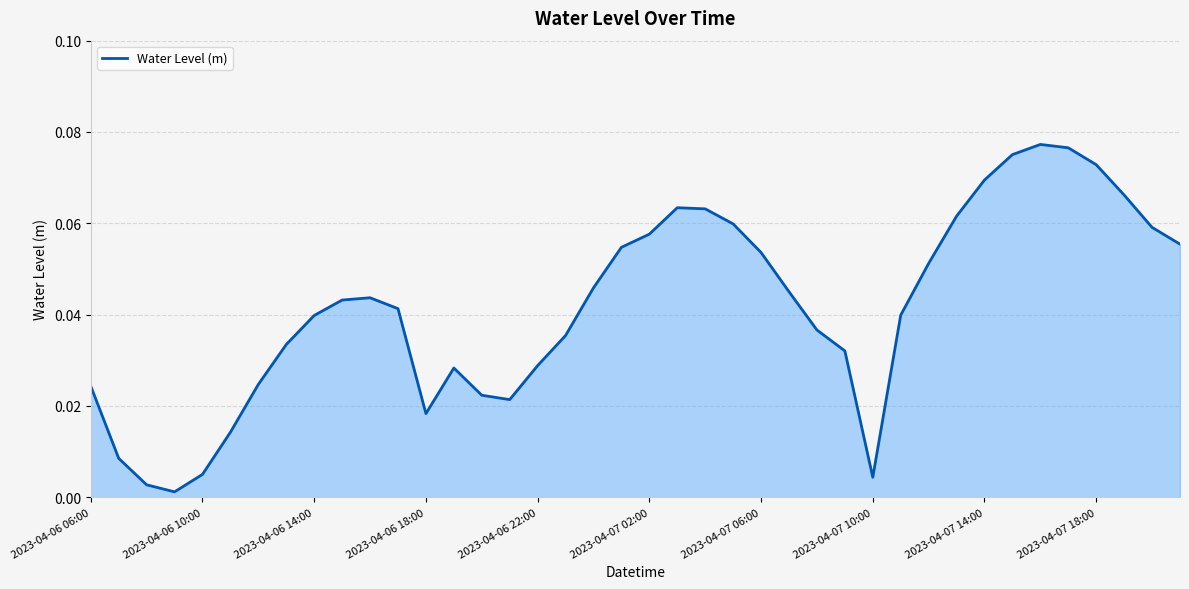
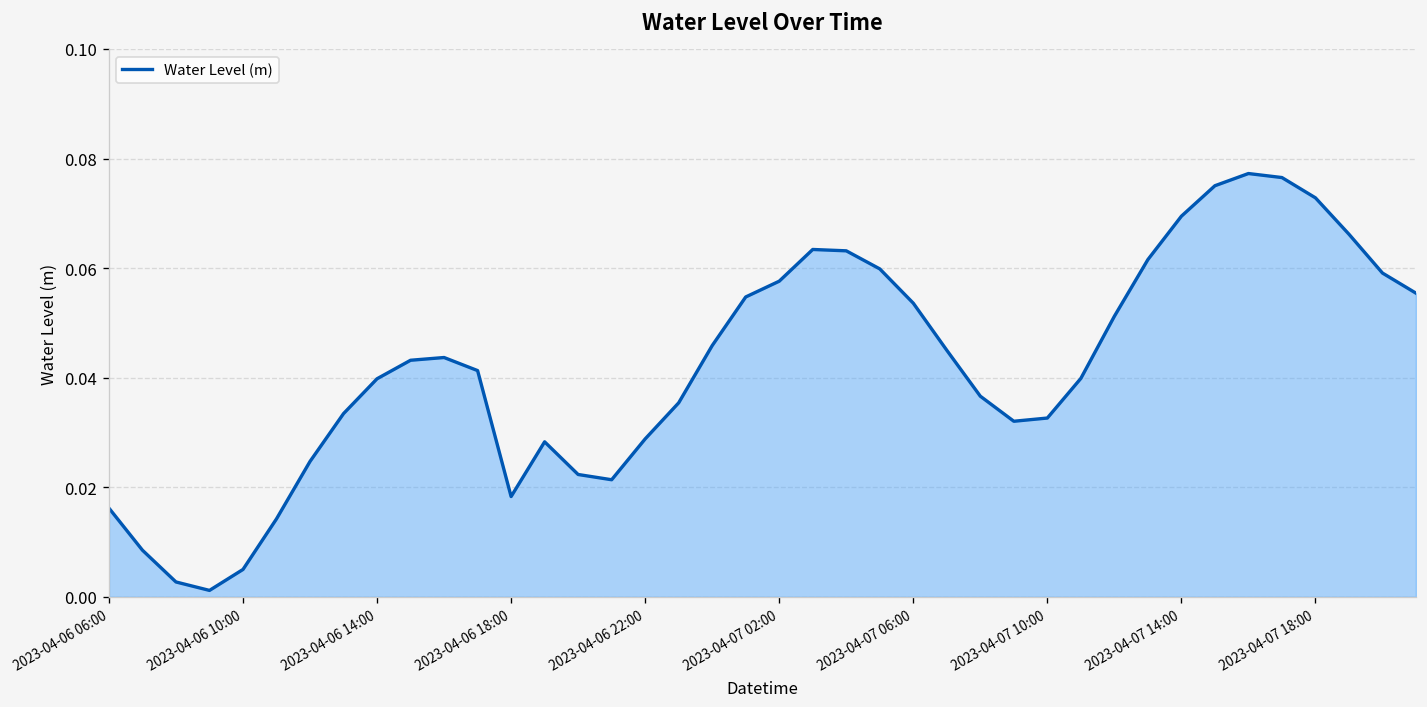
2023-04-06 06:00: 0.024 -> 0.016
2023-04-07 10:00: 0.004 -> 0.033
